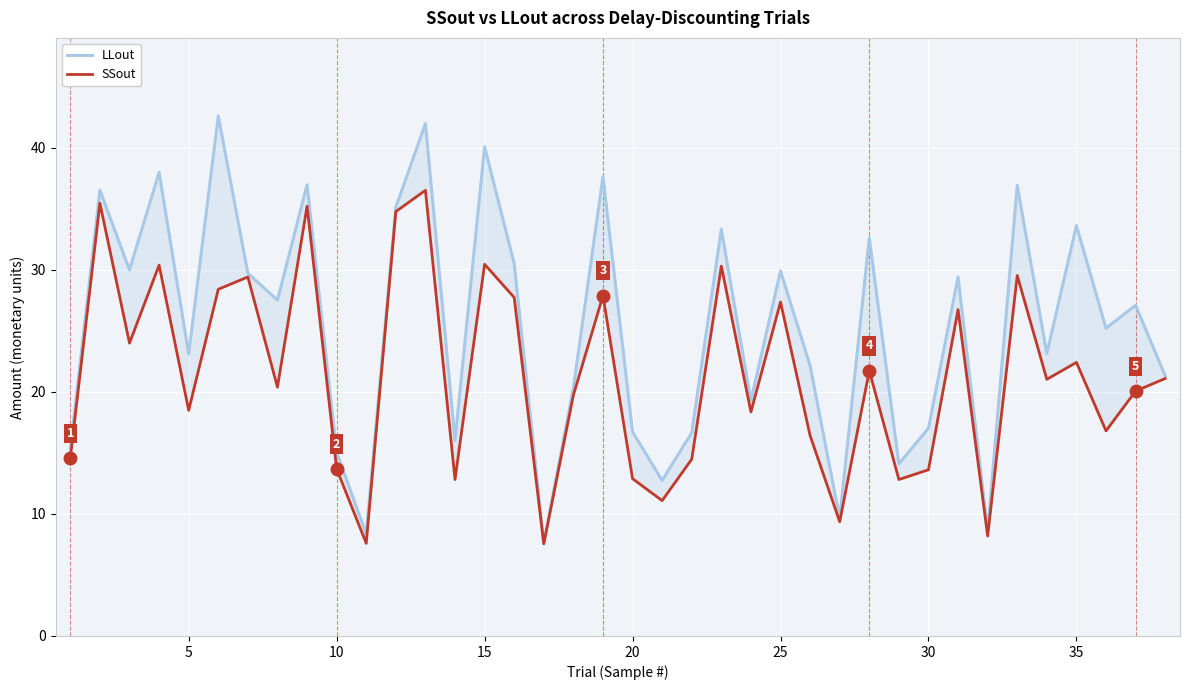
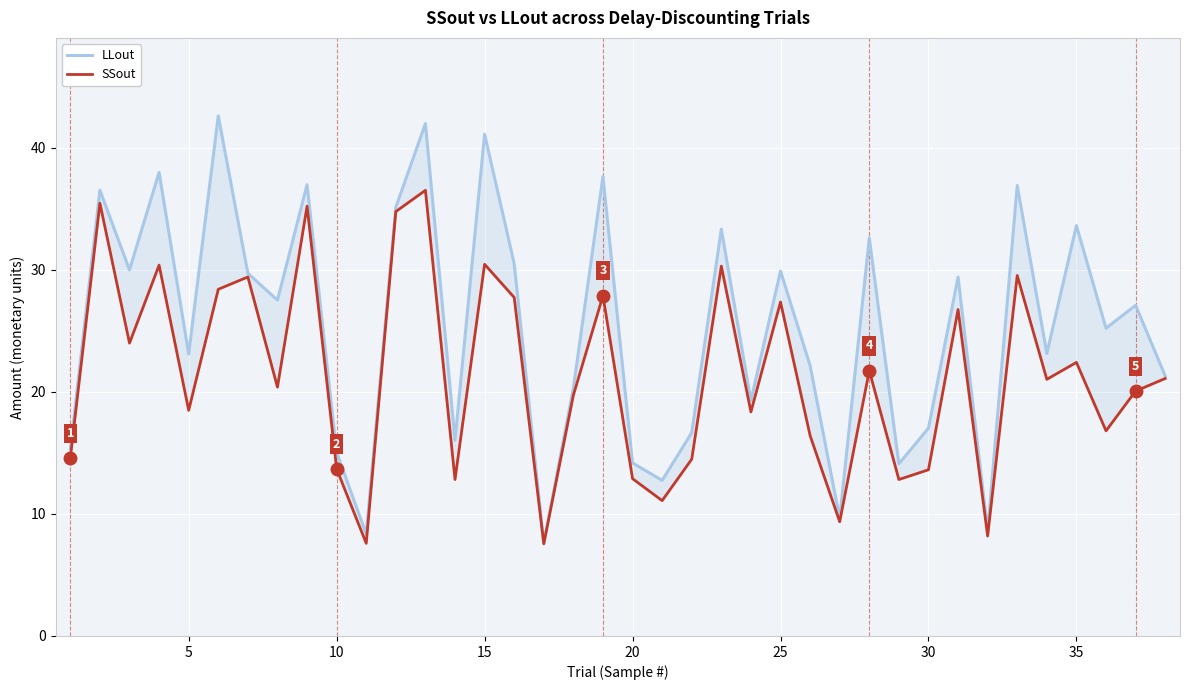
LLout, 15: 40.1 -> 41.1
LLout, 20: 16.7 -> 14.2
